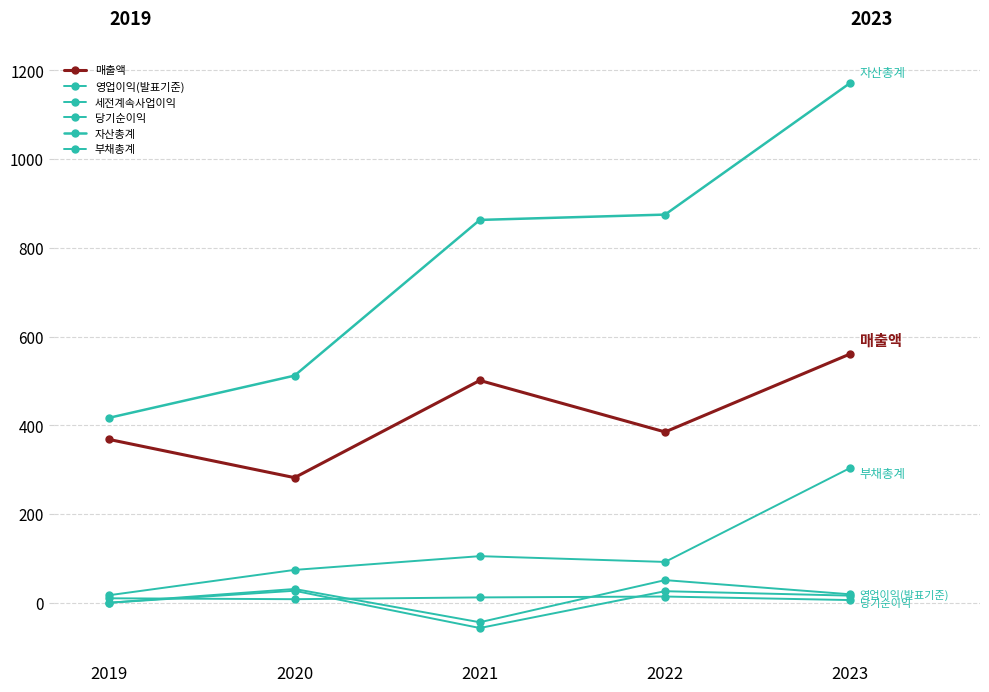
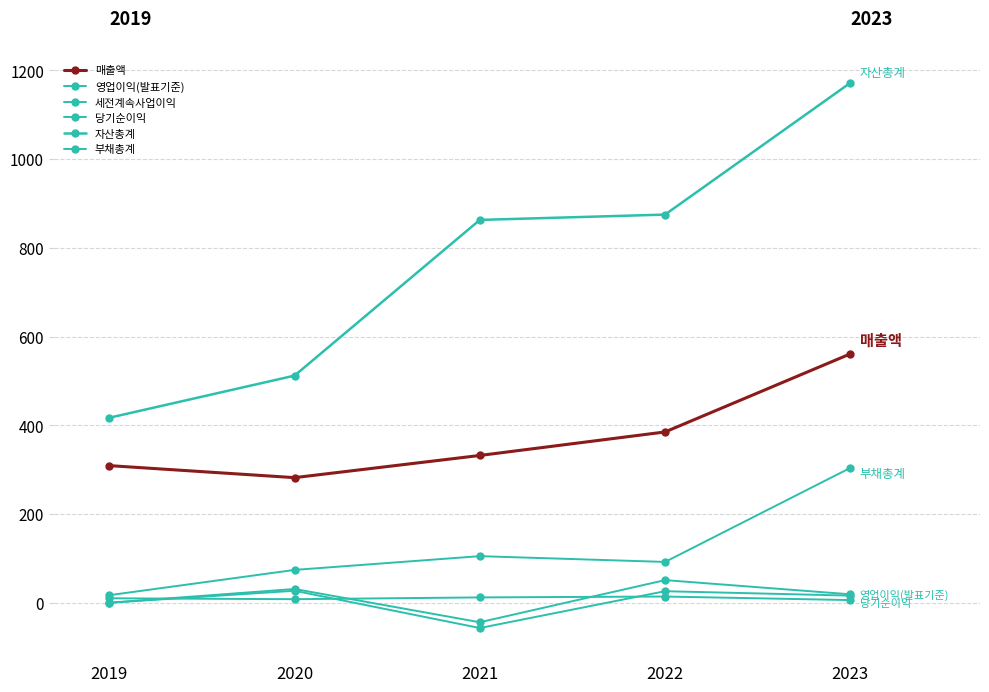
매출액, 2019: 370 -> 310
매출액, 2021: 500 -> 330
